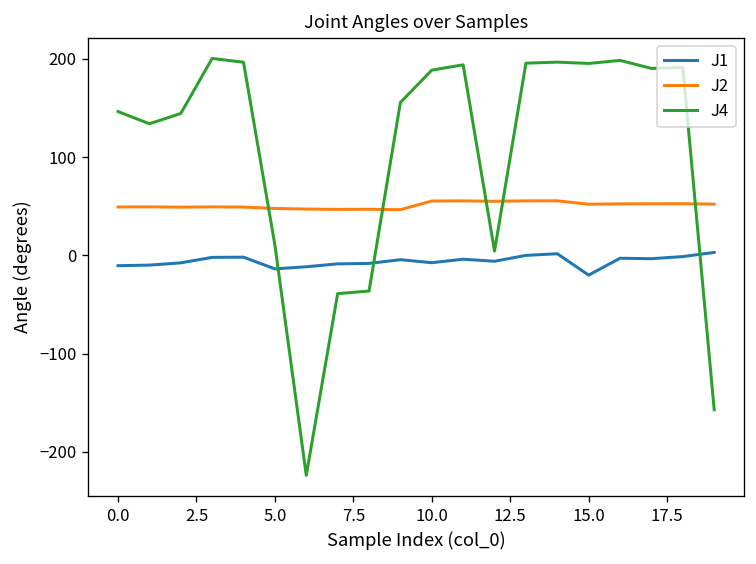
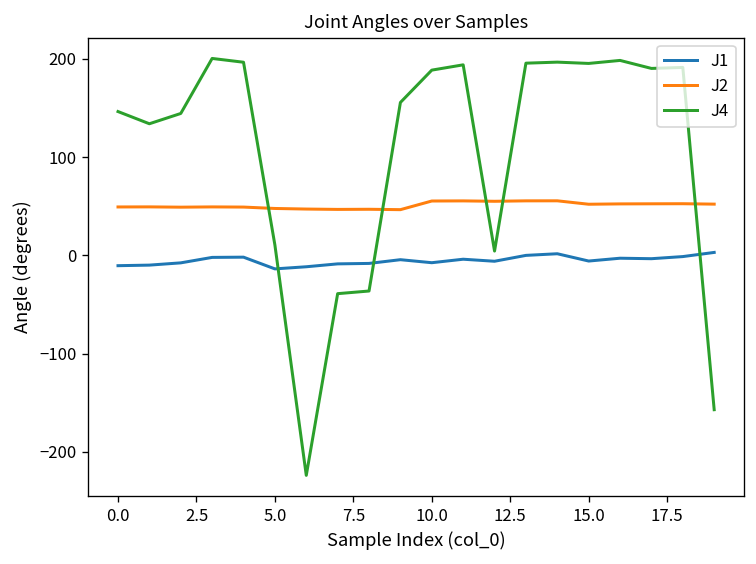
J1, 15.0: -20 -> -10
